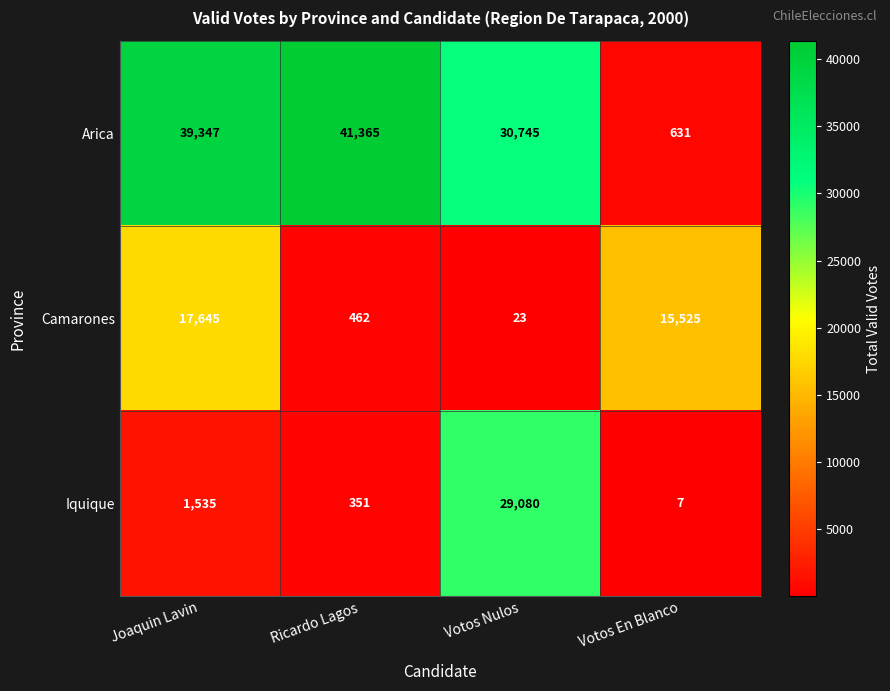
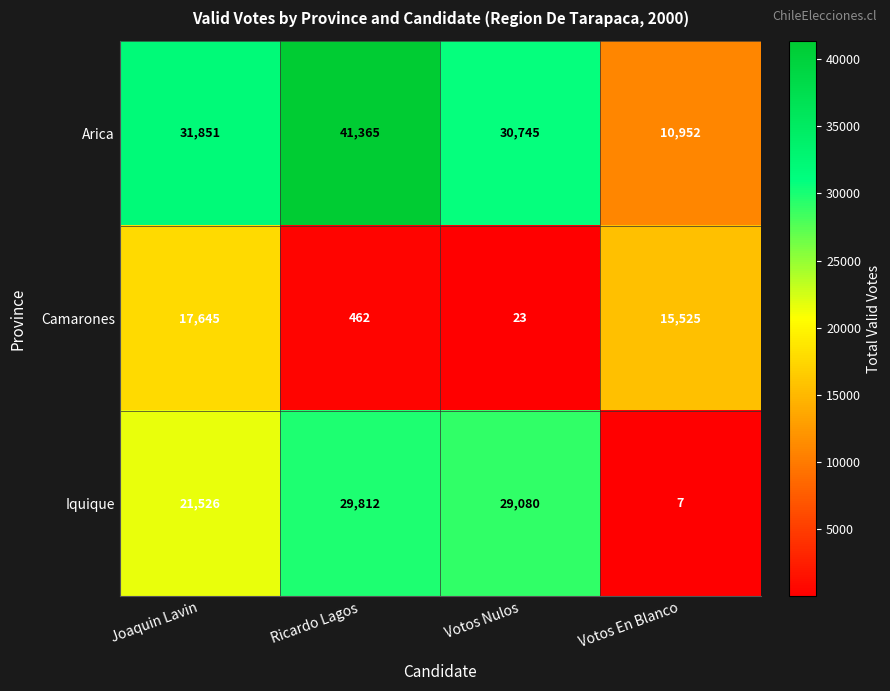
Arica, Joaquin Lavin: 39,347 -> 31,851
Arica, Votos En Blanco: 631 -> 10,952
Iquique, Joaquin Lavin: 1,535 -> 21,526
Iquique, Ricardo Lagos: 351 -> 29,812
